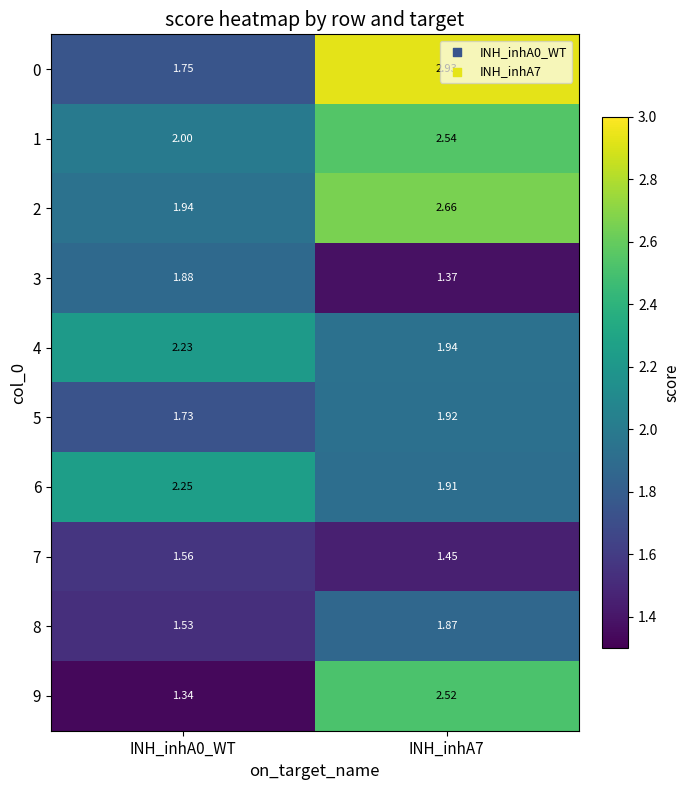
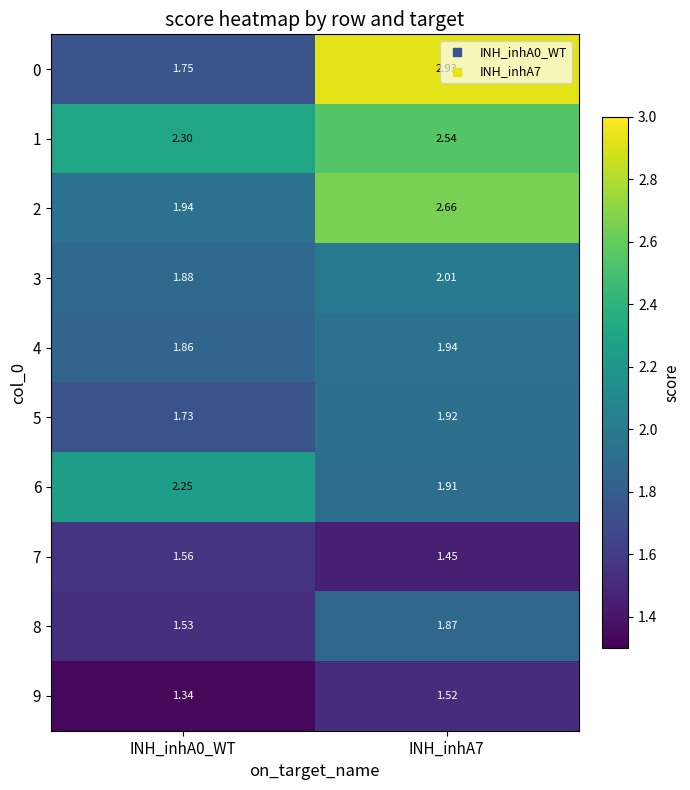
1, INH_inhA0_WT: 2.00 -> 2.30
3, INH_inhA7: 1.37 -> 2.01
4, INH_inhA0_WT: 2.23 -> 1.86
9, INH_inhA7: 2.52 -> 1.52
